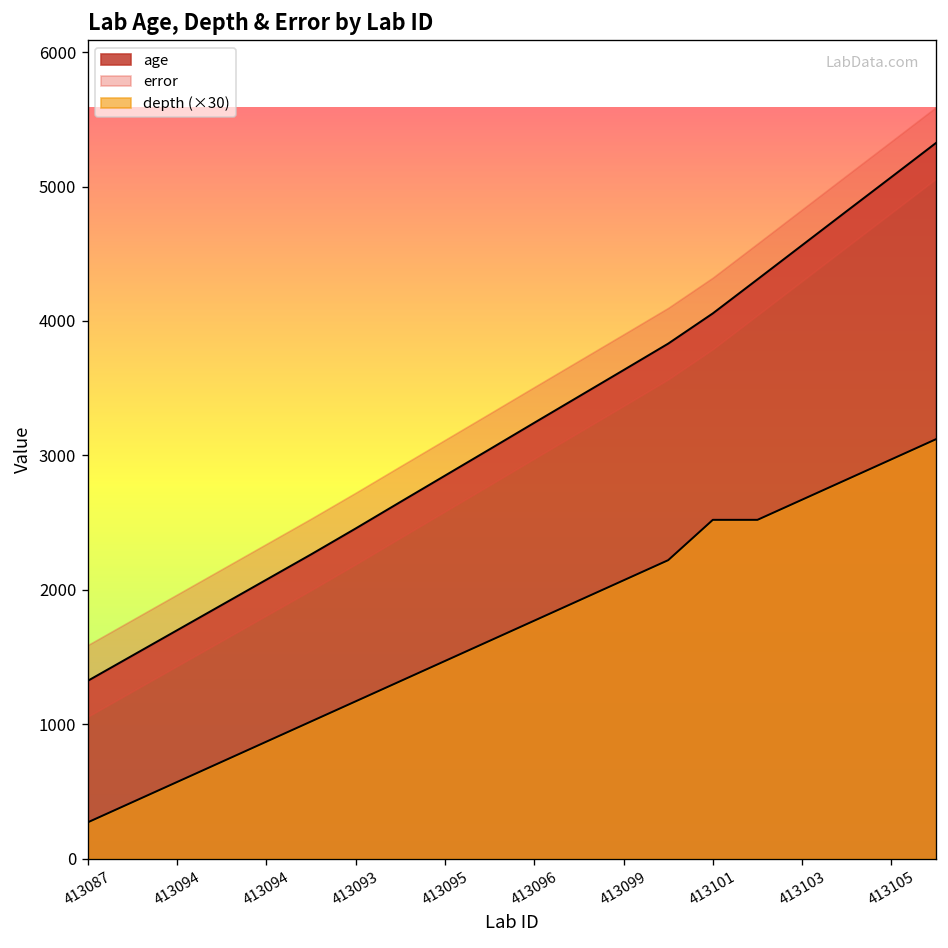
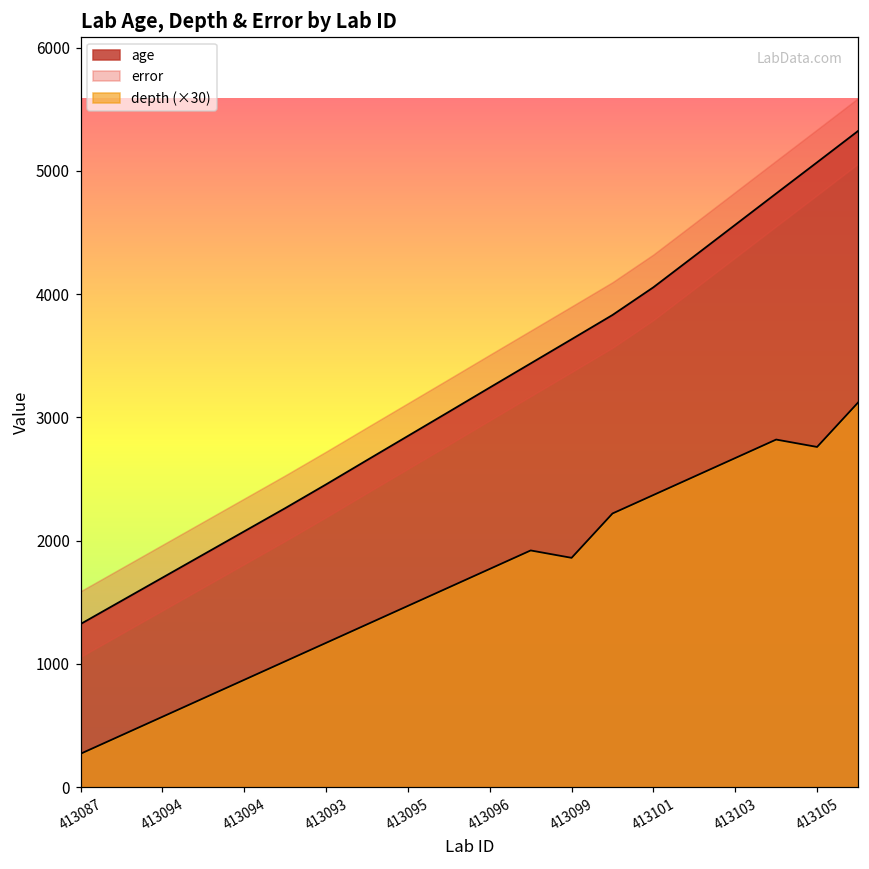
depth (×30), 413099: 2070 -> 1860
depth (×30), 413101: 2520 -> 2370
depth (×30), 413105: 2970 -> 2760
